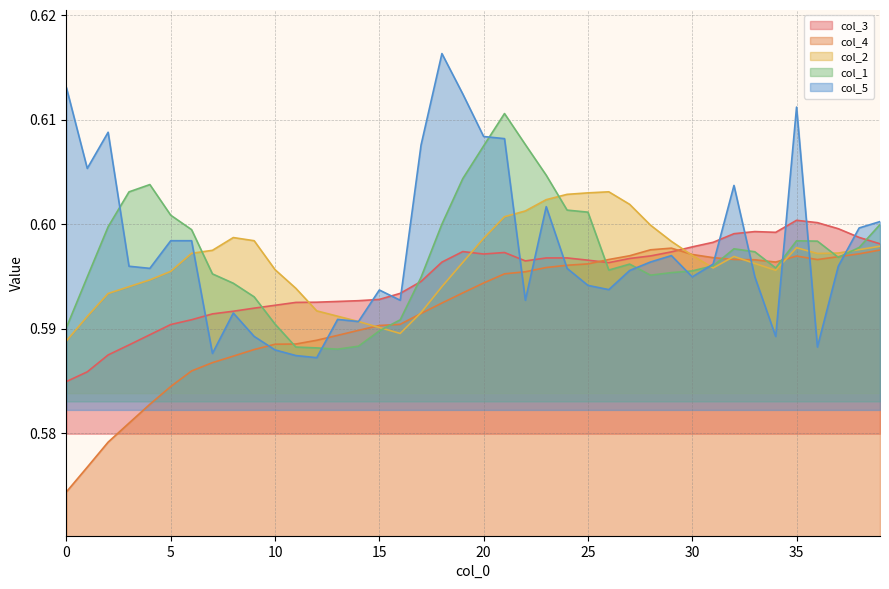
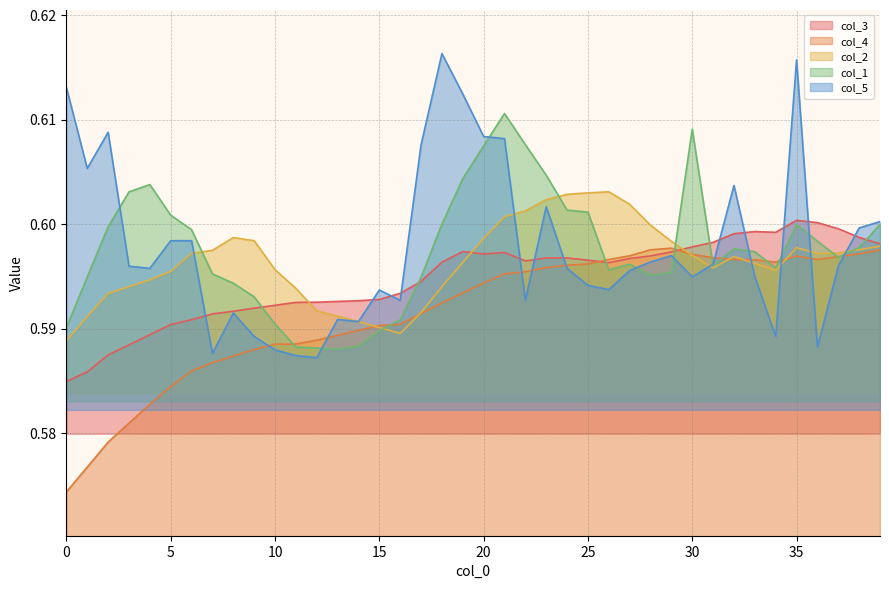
col_1, 30: 0.5955 -> 0.6091
col_1, 35: 0.5984 -> 0.6000
col_5, 35: 0.6112 -> 0.6157
